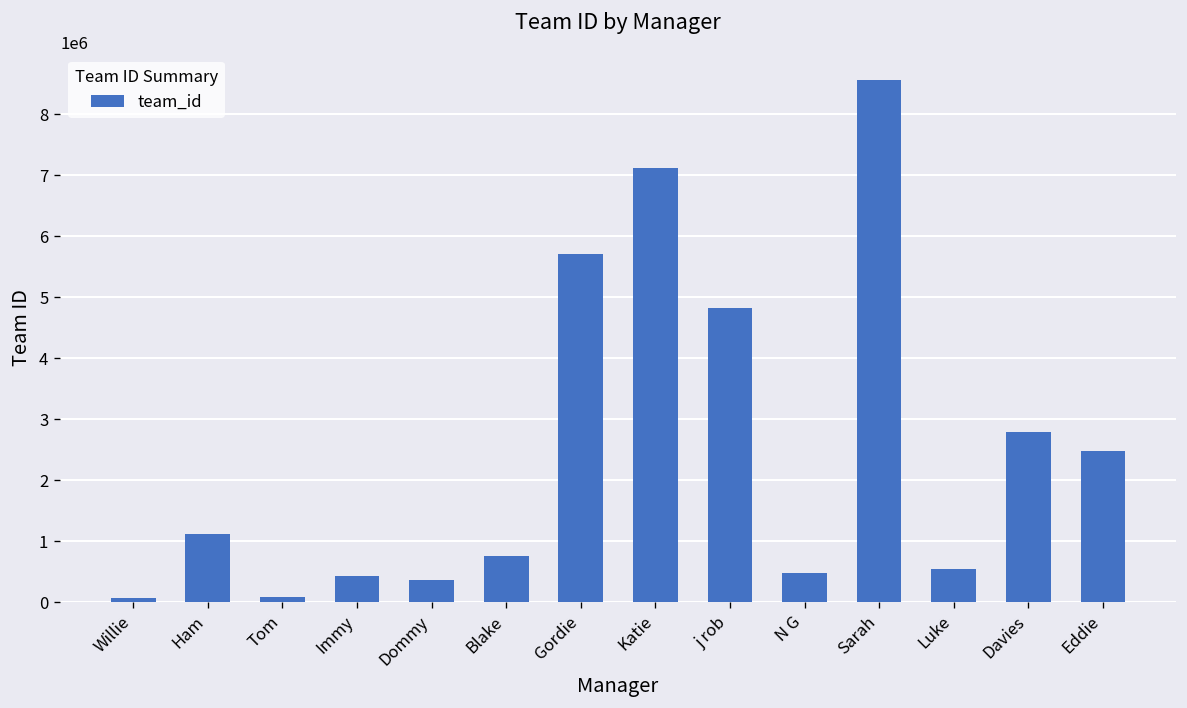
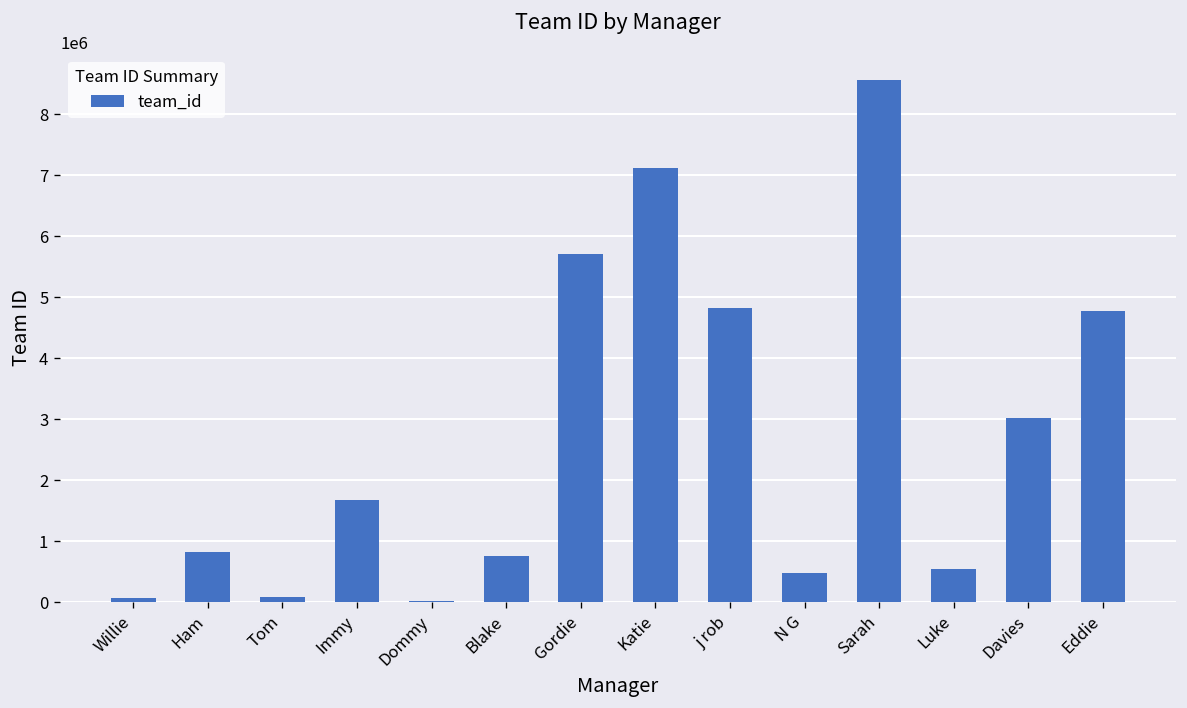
Ham: 1100000 -> 800000
Immy: 400000 -> 1700000
Dommy: 400000 -> 0
Davies: 2800000 -> 3000000
Eddie: 2500000 -> 4800000
